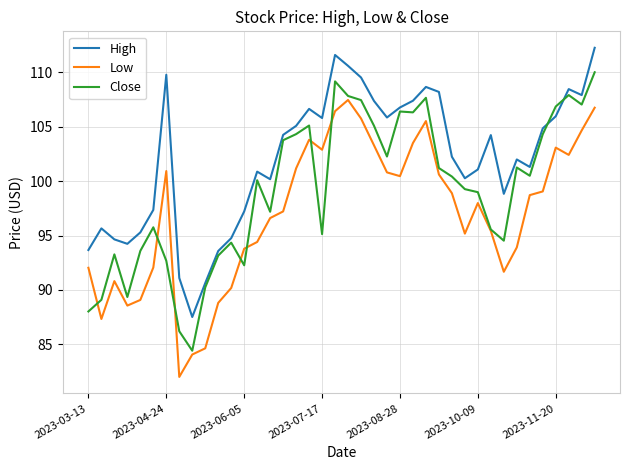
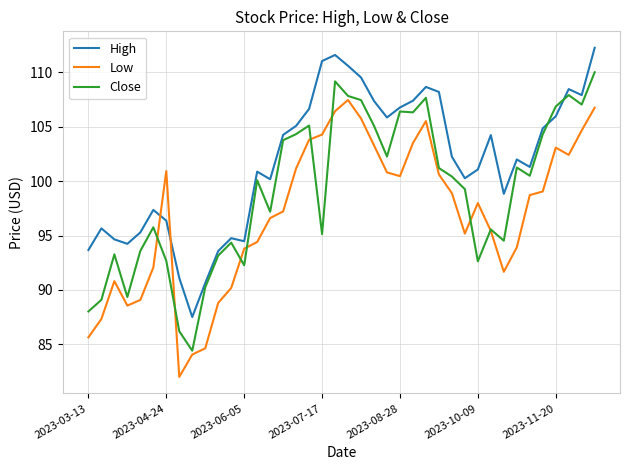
Low, 2023-03-13: 92.0 -> 85.6
High, 2023-04-24: 109.8 -> 96.4
High, 2023-06-05: 97.2 -> 94.5
High, 2023-07-17: 105.8 -> 111.1
Low, 2023-07-17: 102.9 -> 104.3
Close, 2023-10-09: 99.0 -> 92.6
